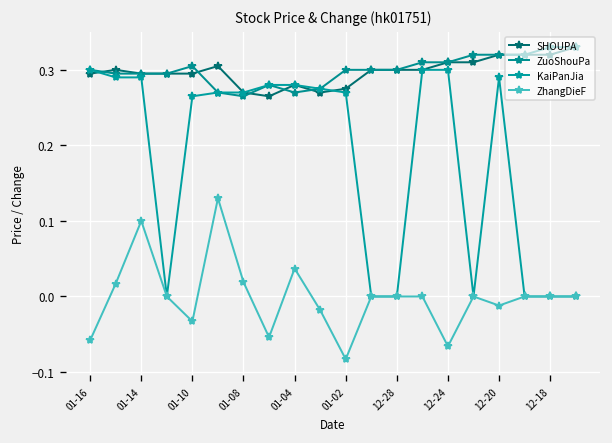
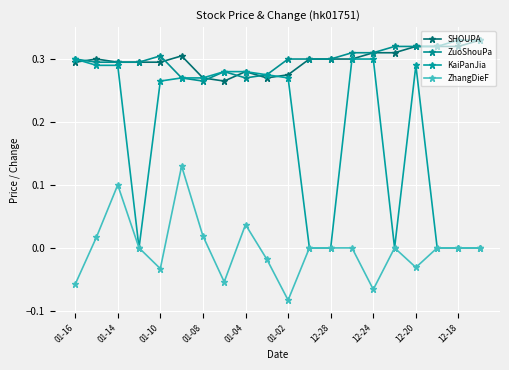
ZhangDieF, 12-20: -0.01 -> -0.03
